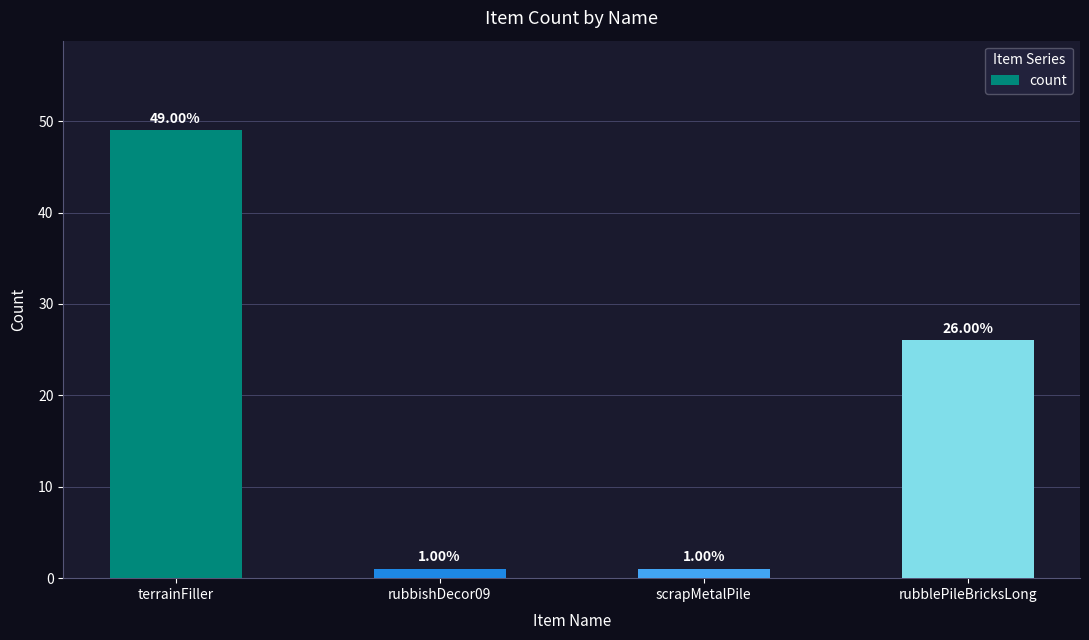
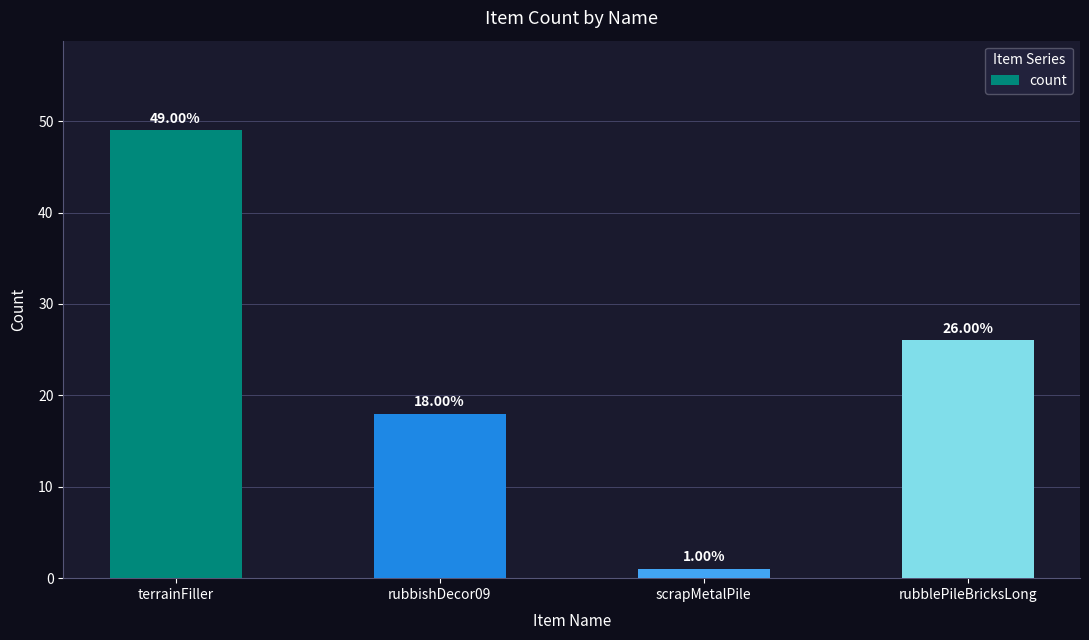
rubbishDecor09: 1.00% -> 18.00%
